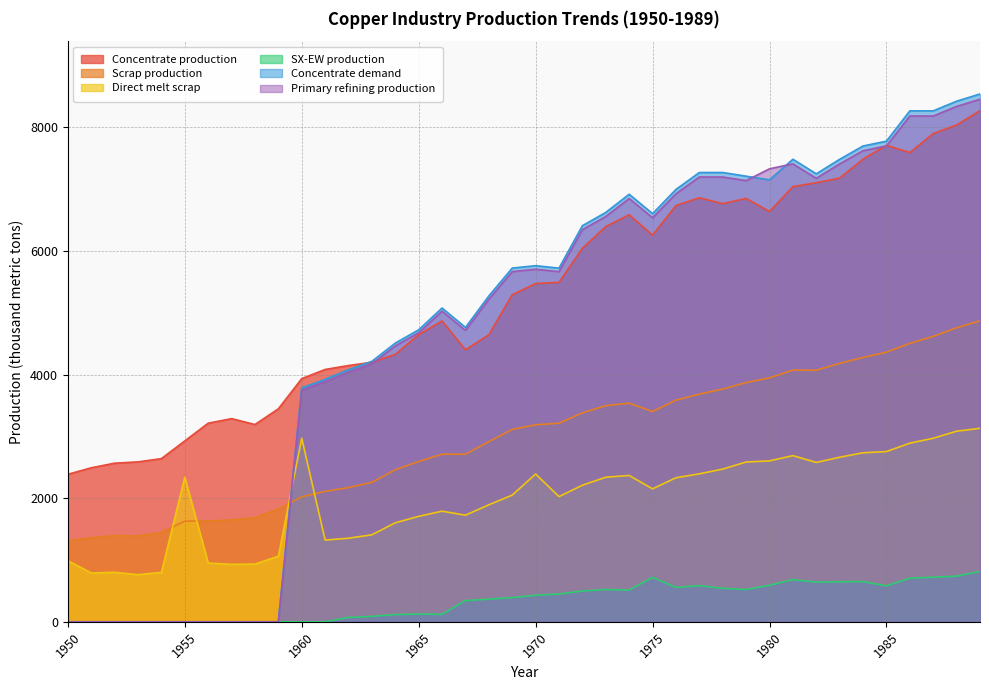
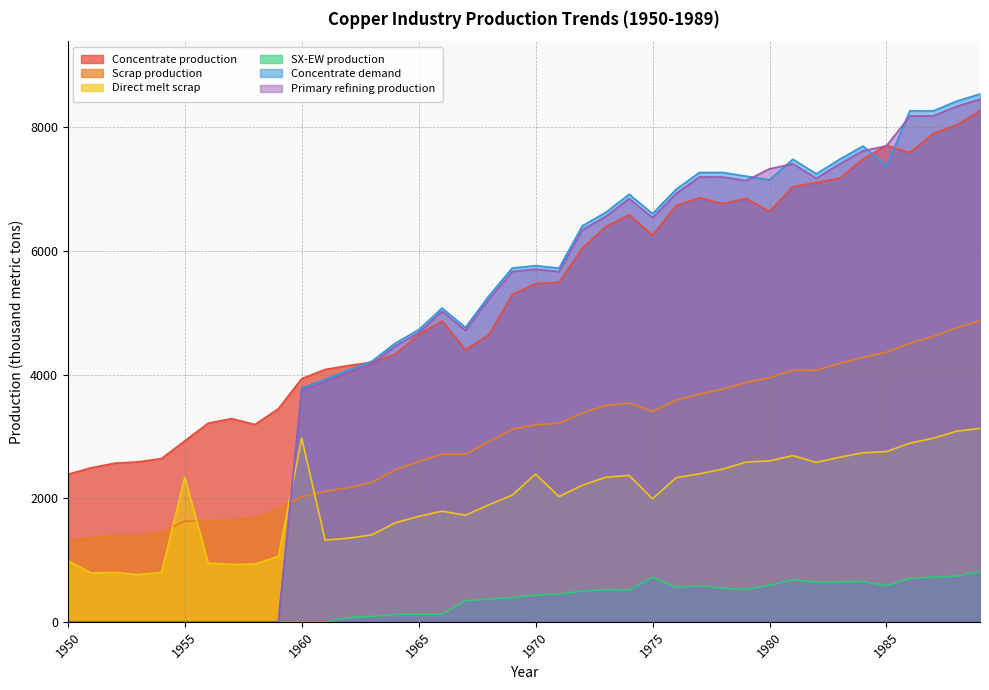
Direct melt scrap, 1975: 2200 -> 2000
Concentrate demand, 1985: 7800 -> 7400
